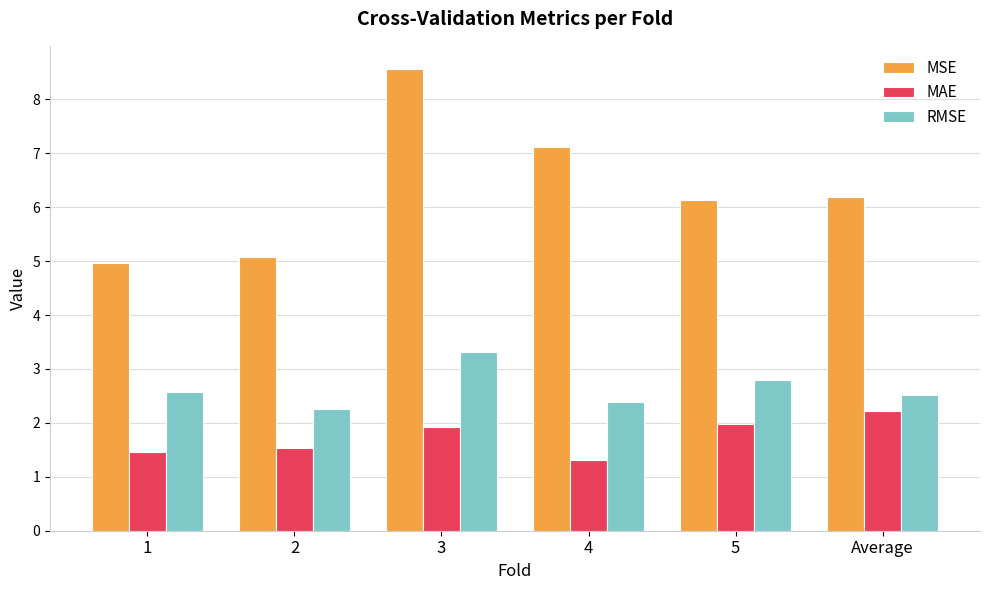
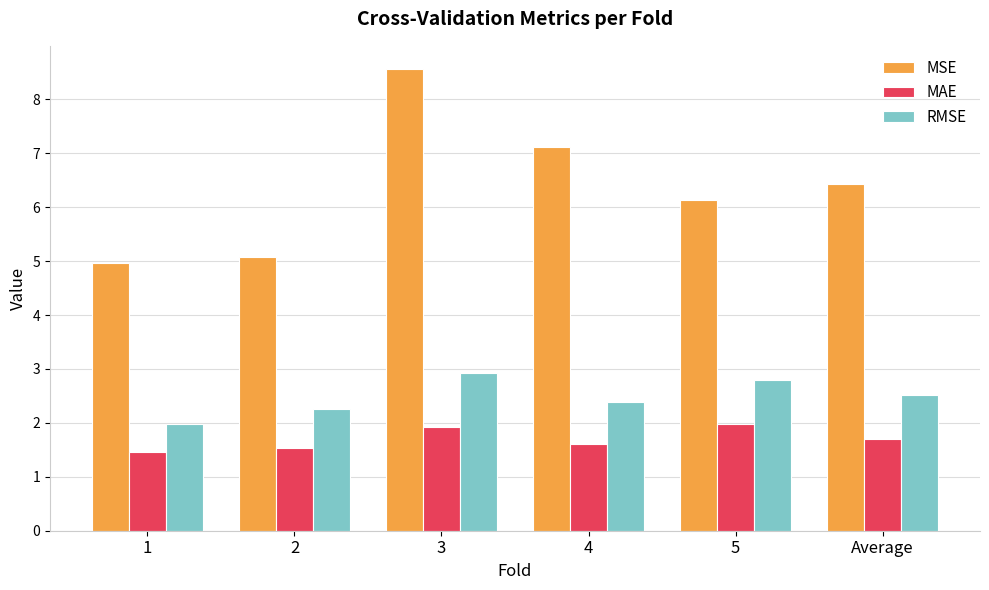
RMSE, 1: 2.6 -> 2.0
RMSE, 3: 3.3 -> 2.9
MAE, 4: 1.3 -> 1.6
MSE, Average: 6.2 -> 6.4
MAE, Average: 2.2 -> 1.7
